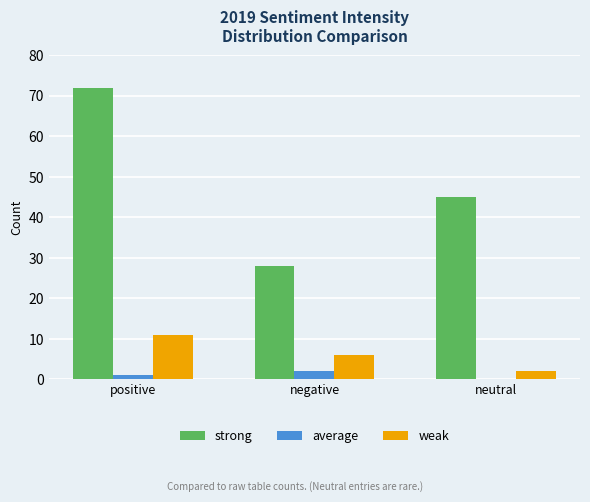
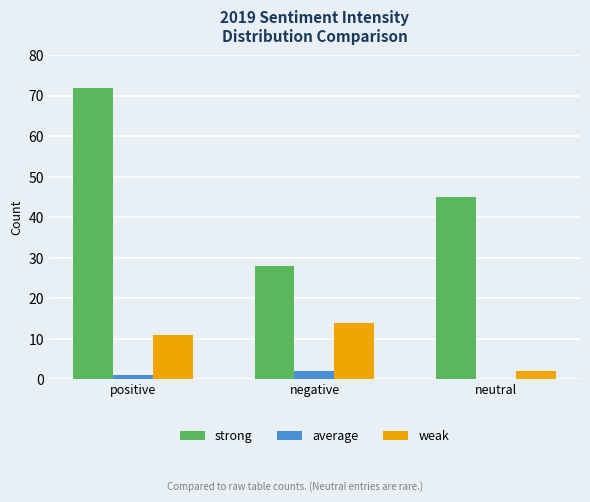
weak, negative: 6 -> 14
